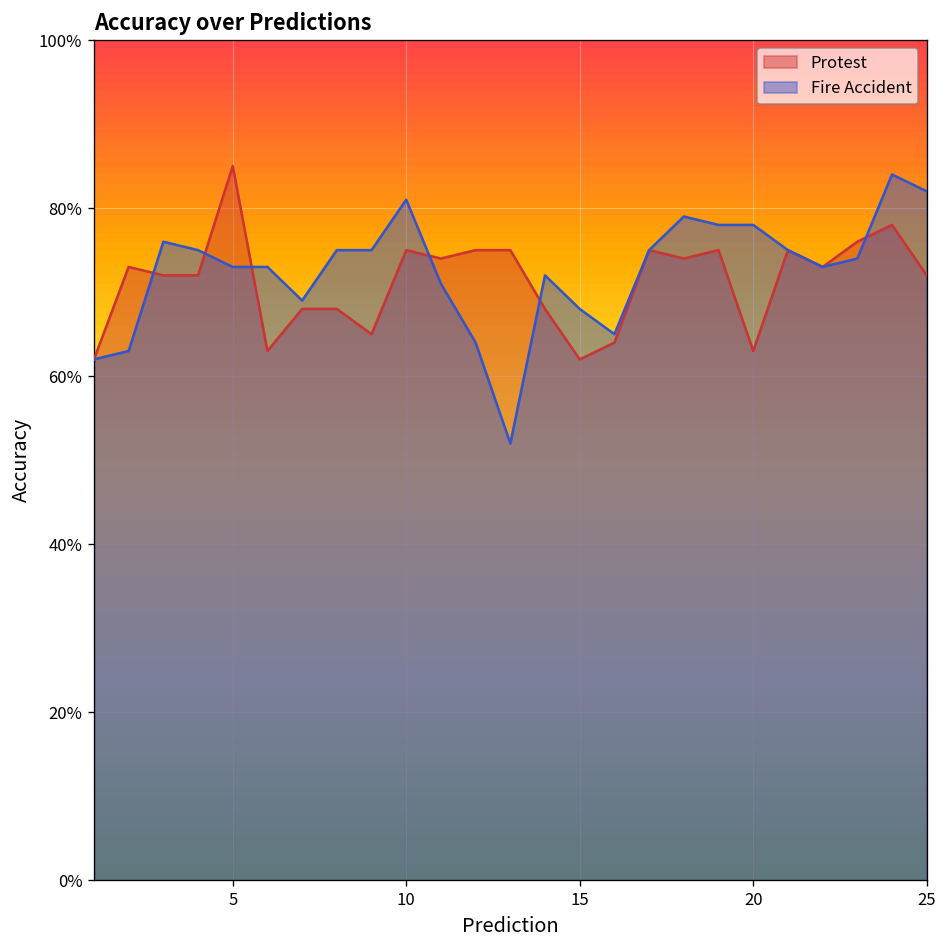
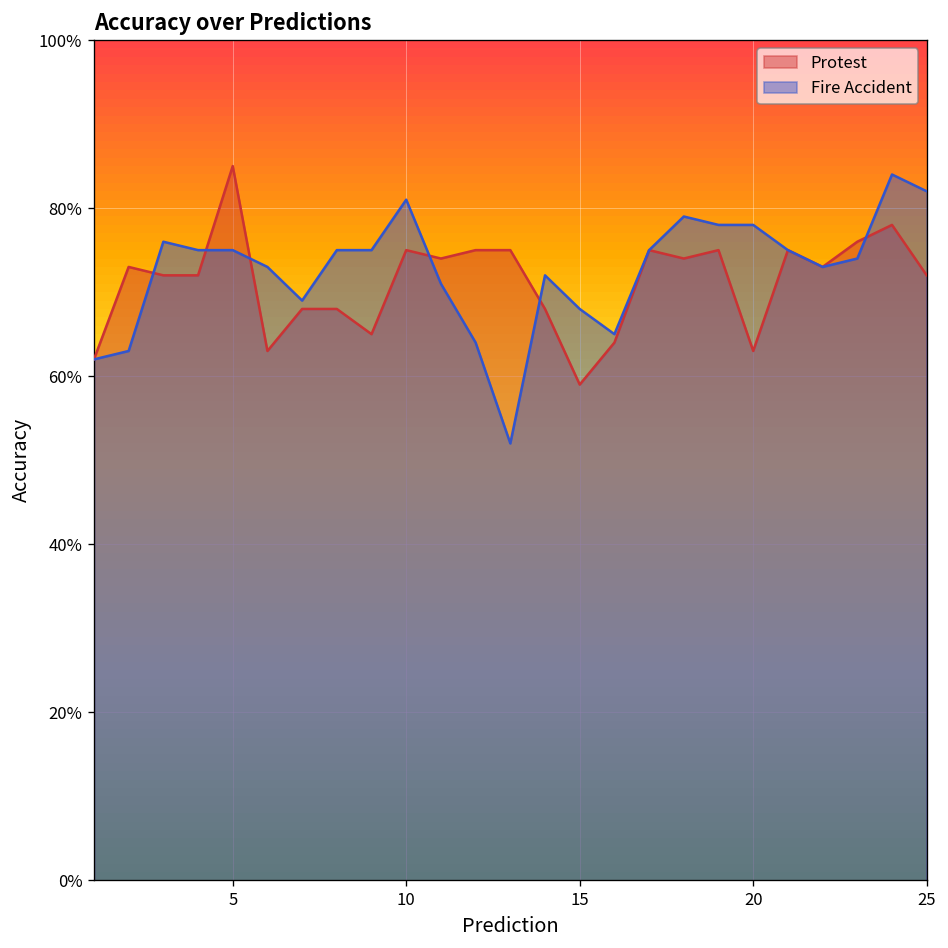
Fire Accident, 5: 73% -> 75%
Protest, 15: 62% -> 59%
